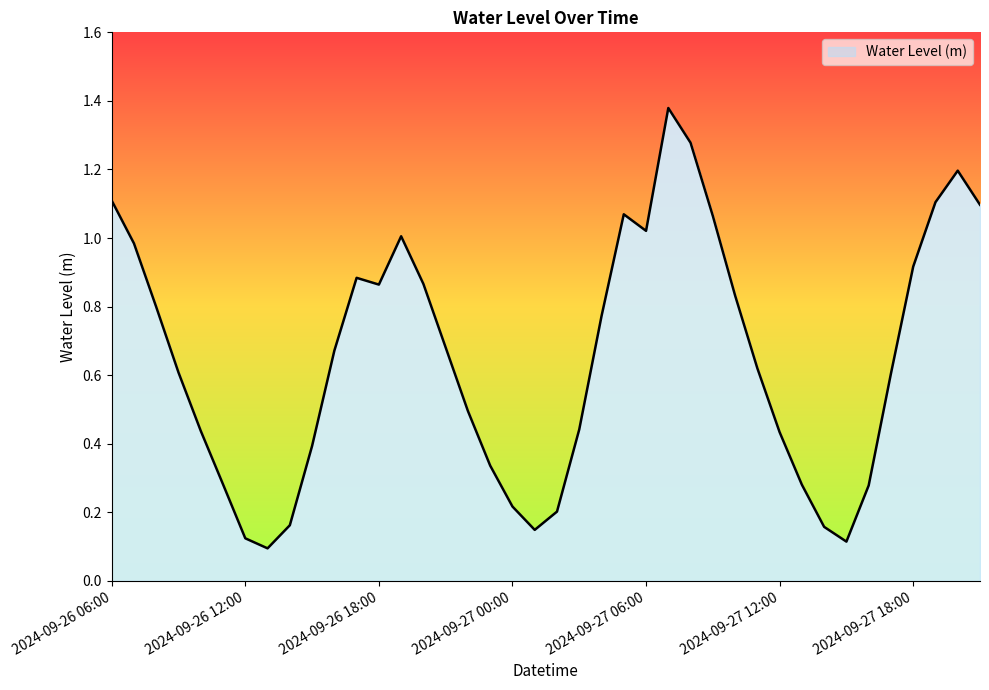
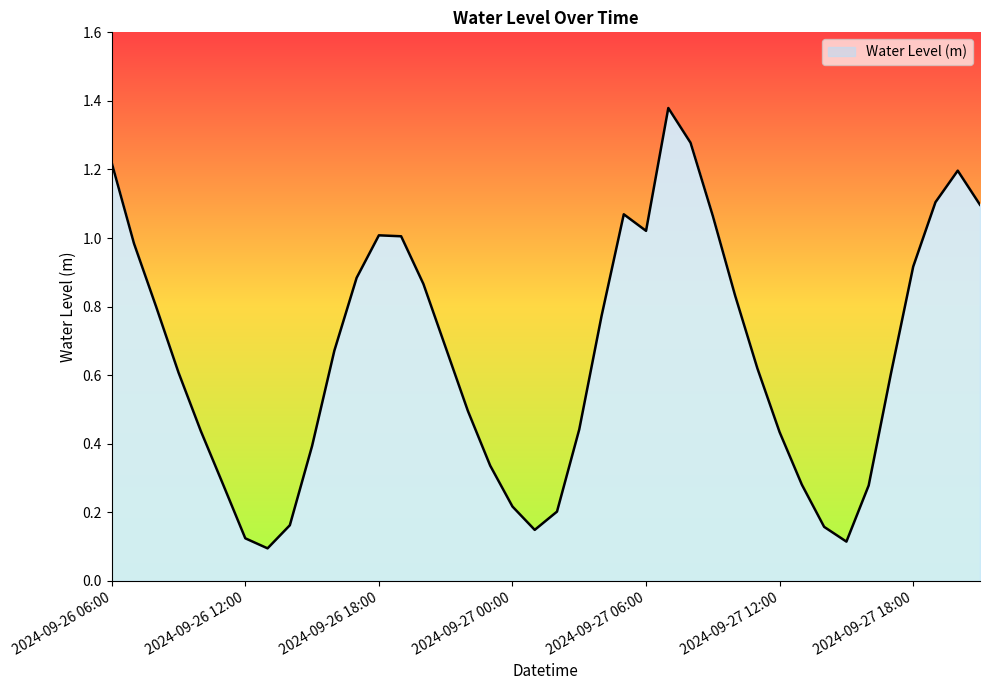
2024-09-26 06:00: 1.11 -> 1.22
2024-09-26 18:00: 0.86 -> 1.01
